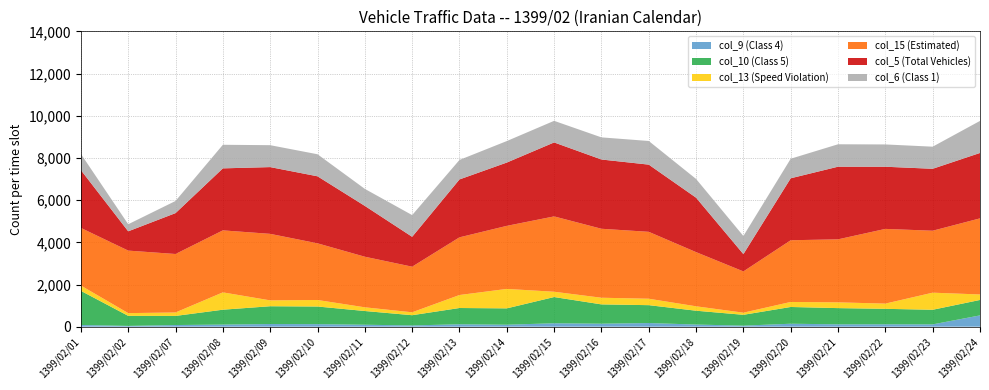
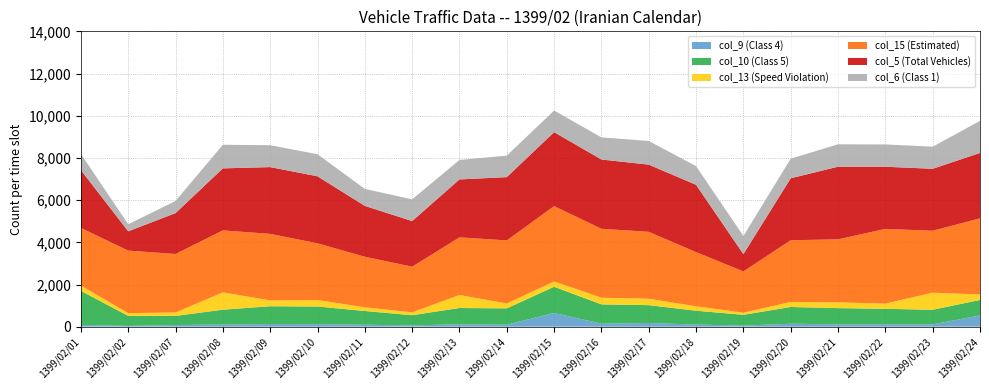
col_5 (Total Vehicles), 1399/02/12: 1,400 -> 2,200
col_13 (Speed Violation), 1399/02/14: 900 -> 200
col_9 (Class 4), 1399/02/15: 200 -> 700
col_5 (Total Vehicles), 1399/02/18: 2,600 -> 3,200
